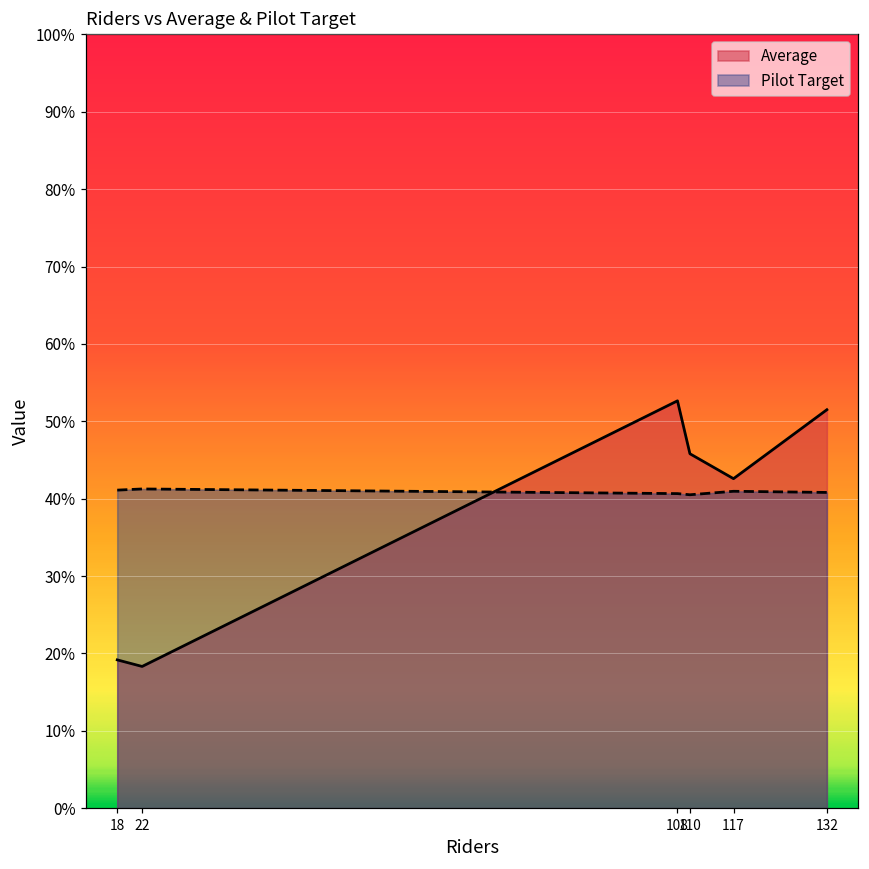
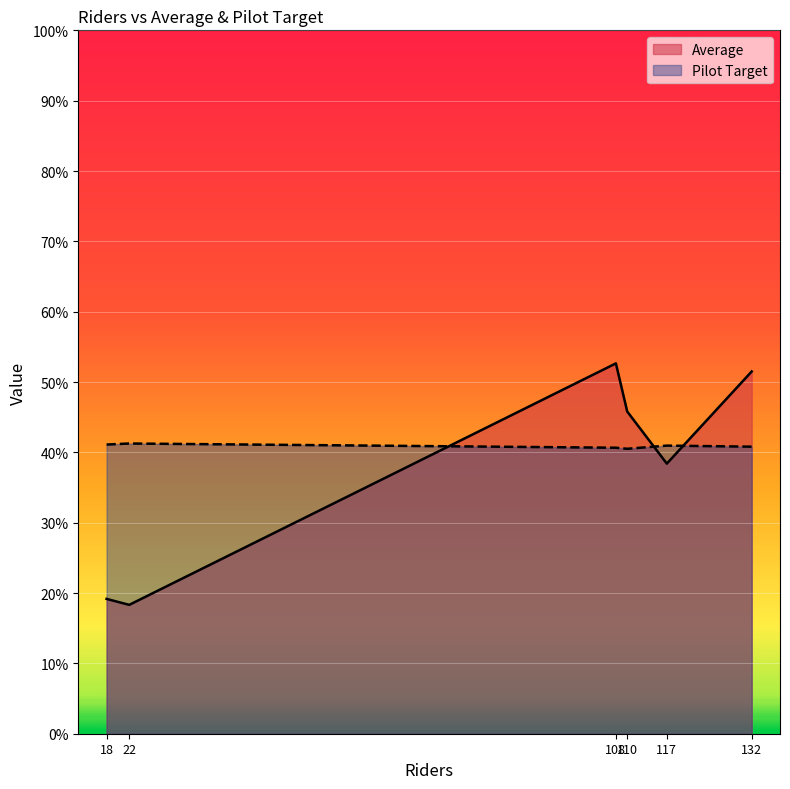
Average, 117: 43% -> 38%
